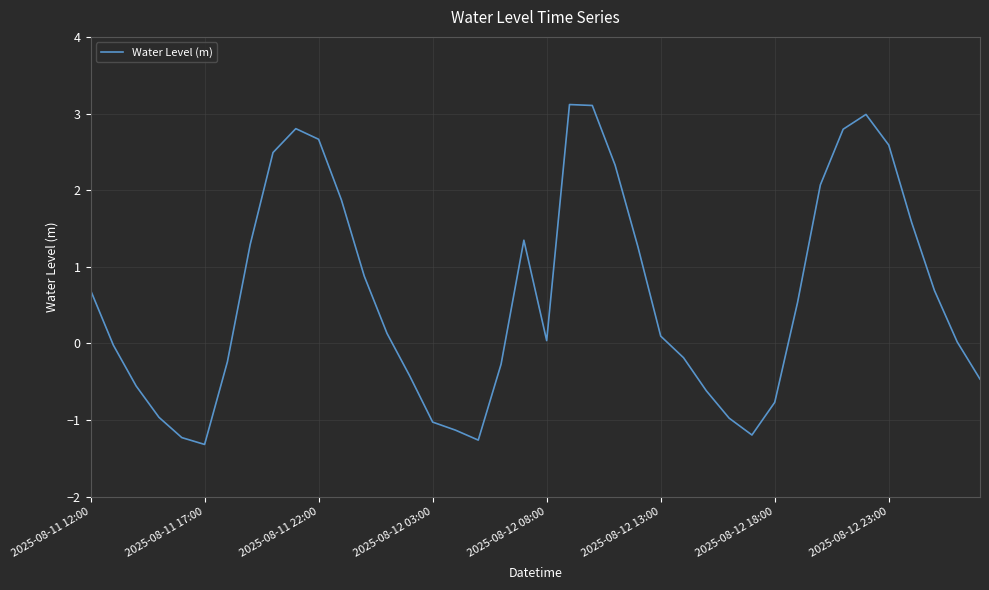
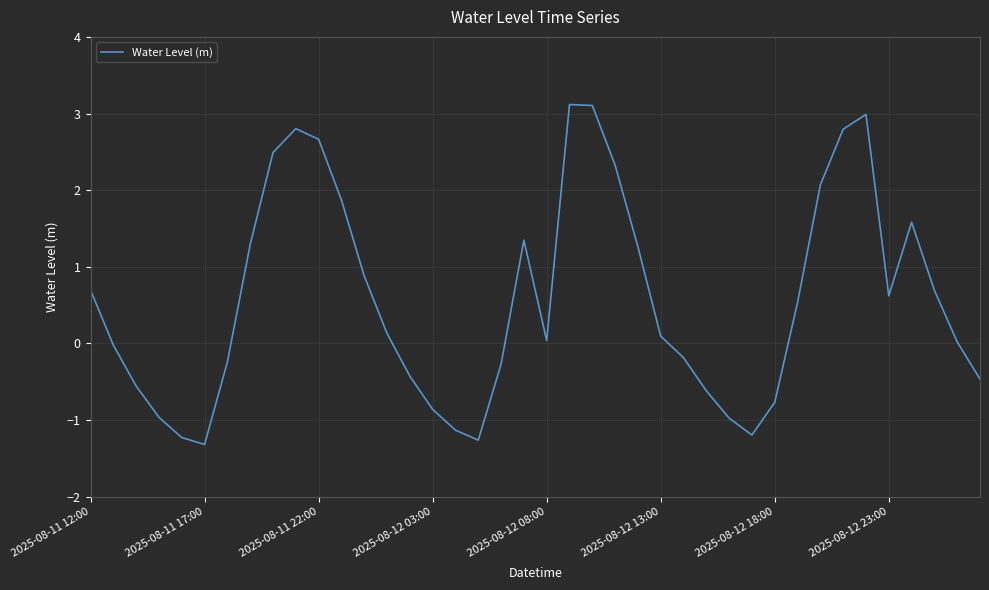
2025-08-12 03:00: -1.0 -> -0.9
2025-08-12 23:00: 2.6 -> 0.6
